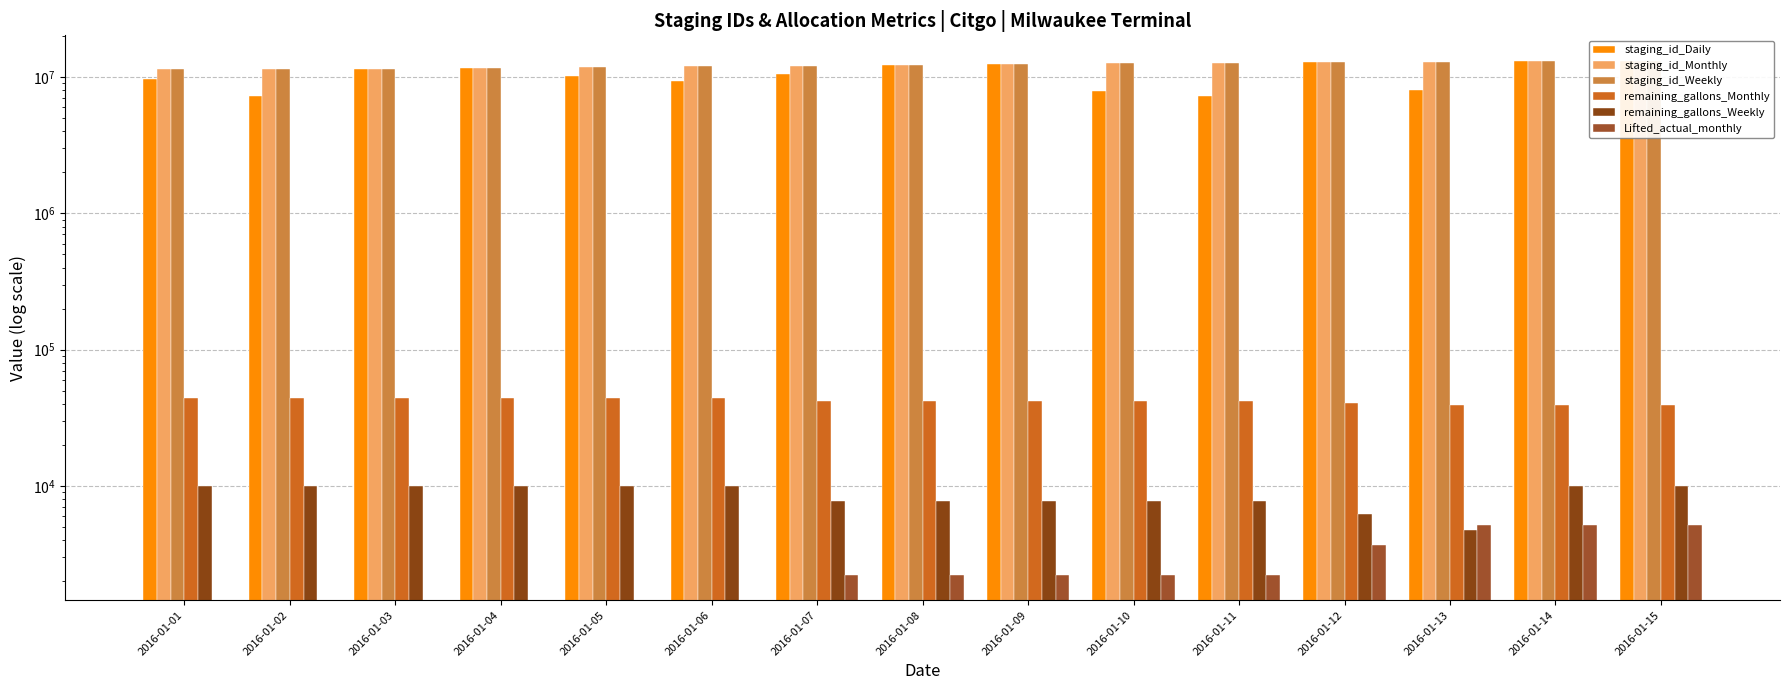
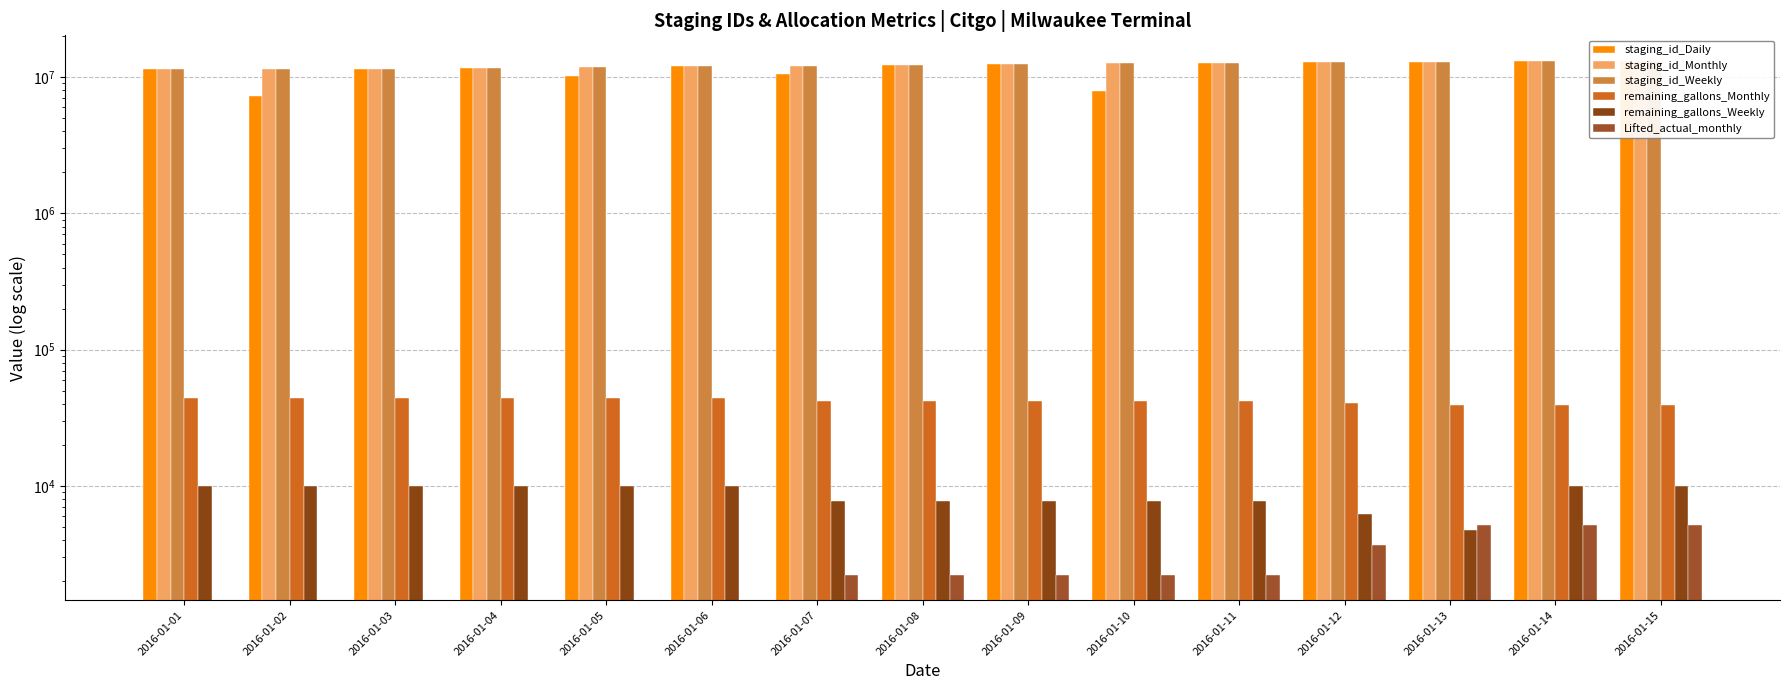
staging_id_Daily, 2016-01-01: 10000000 -> 11000000
staging_id_Daily, 2016-01-06: 9000000 -> 12000000
staging_id_Daily, 2016-01-11: 7000000 -> 13000000
staging_id_Daily, 2016-01-13: 8000000 -> 13000000
